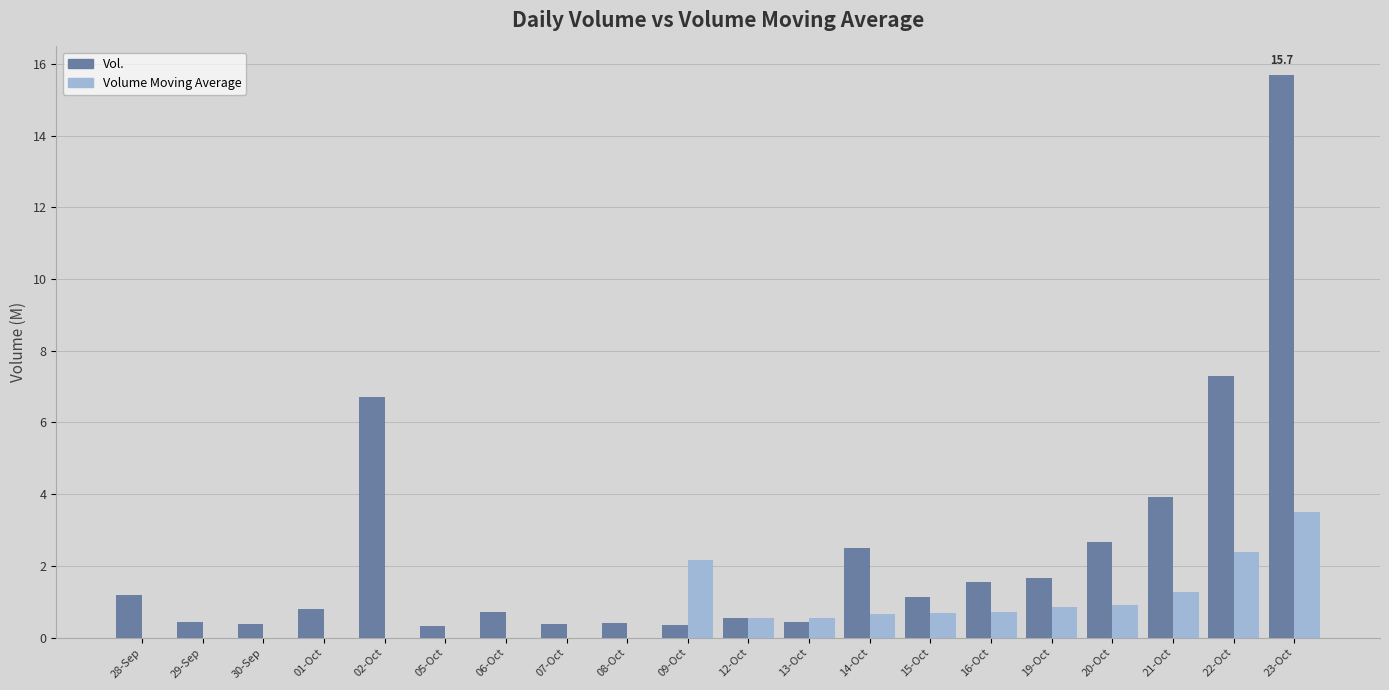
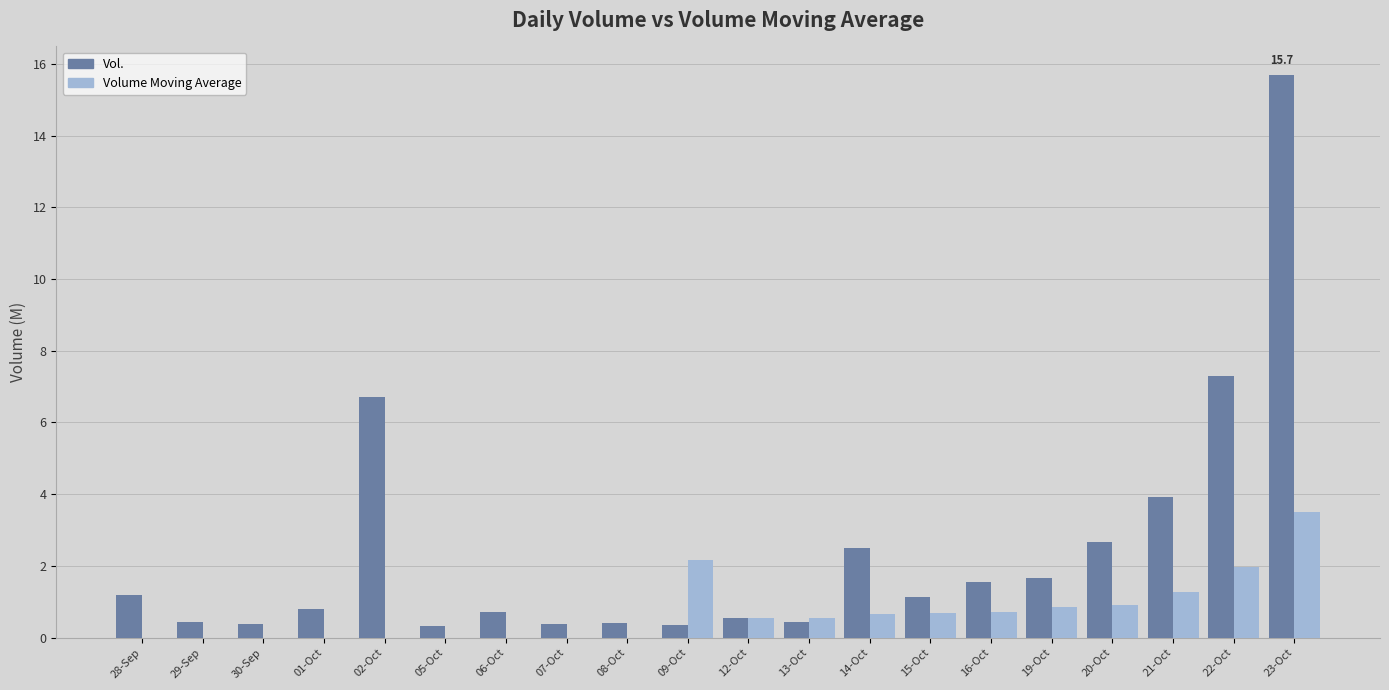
Volume Moving Average, 22-Oct: 2.4 -> 2.0
